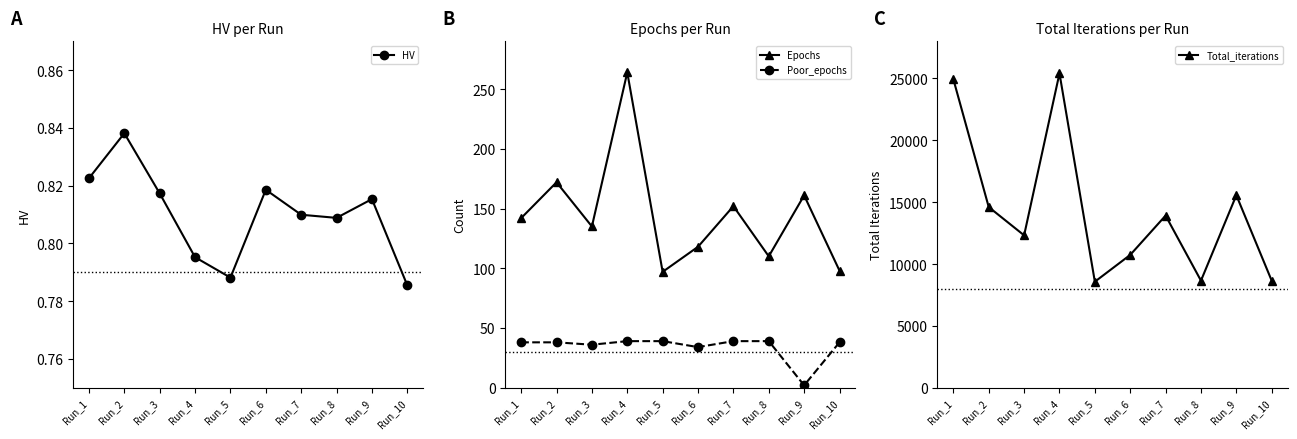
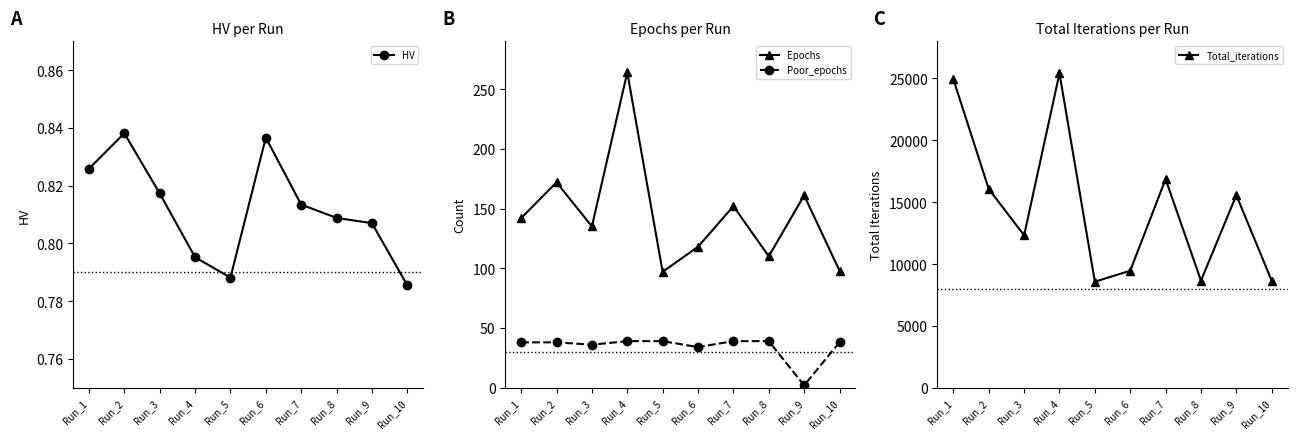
HV per Run, Run_1: 0.823 -> 0.826
HV per Run, Run_6: 0.819 -> 0.837
HV per Run, Run_7: 0.810 -> 0.813
HV per Run, Run_9: 0.815 -> 0.807
Total Iterations per Run, Run_2: 14600 -> 16100
Total Iterations per Run, Run_6: 10700 -> 9500
Total Iterations per Run, Run_7: 13900 -> 16900
